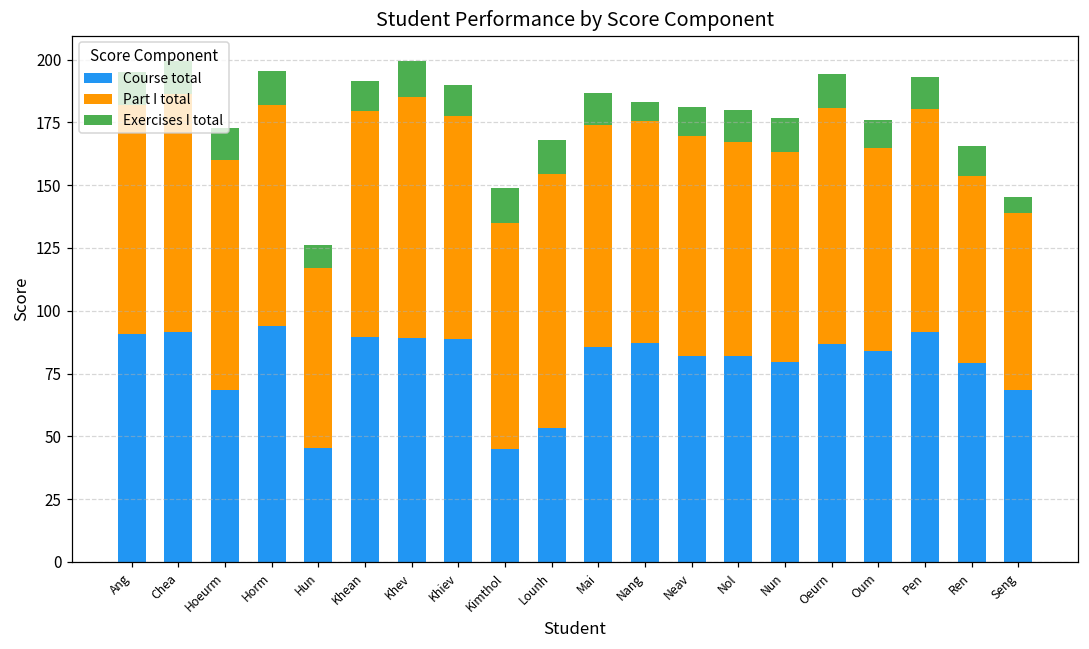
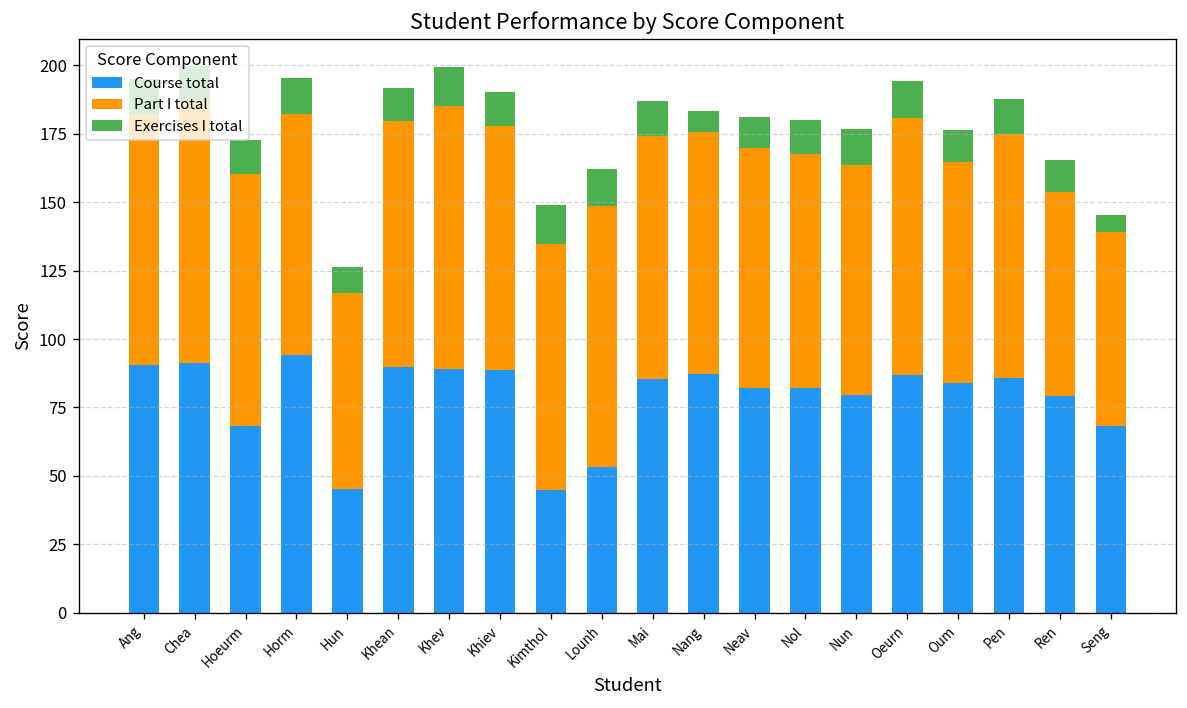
Part I total, Lounh: 101 -> 95
Course total, Pen: 92 -> 86
